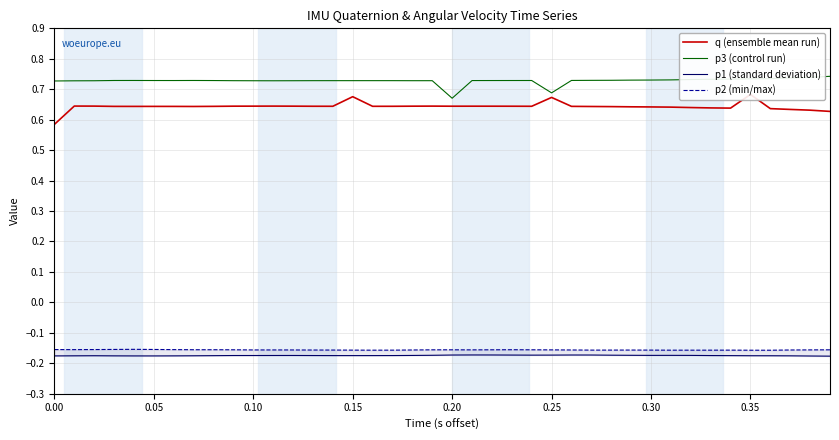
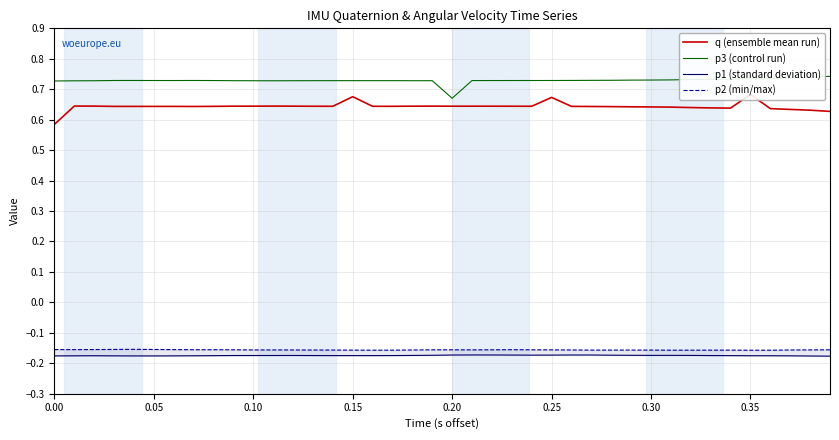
p3 (control run), 0.25: 0.69 -> 0.73
